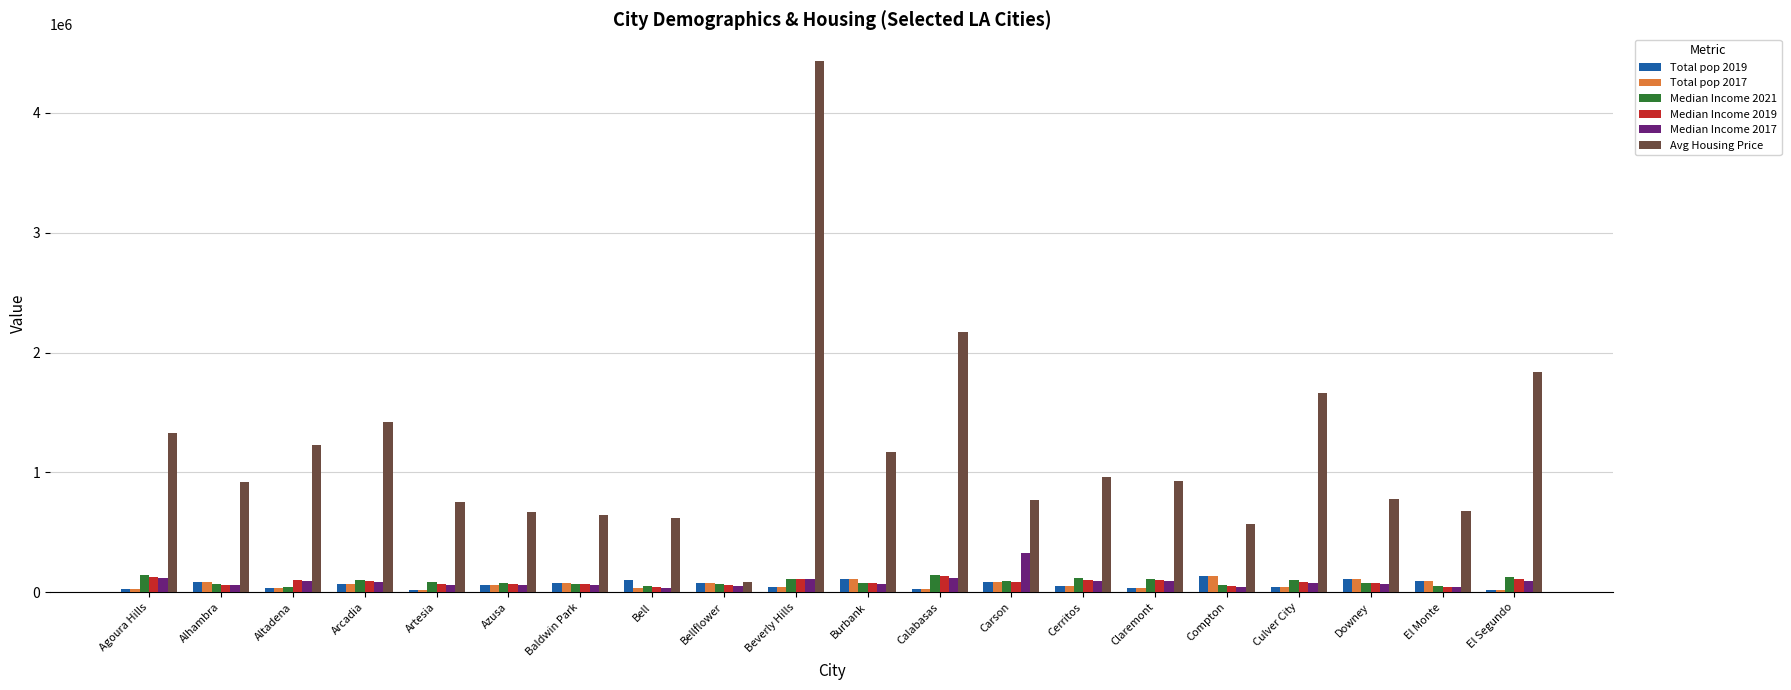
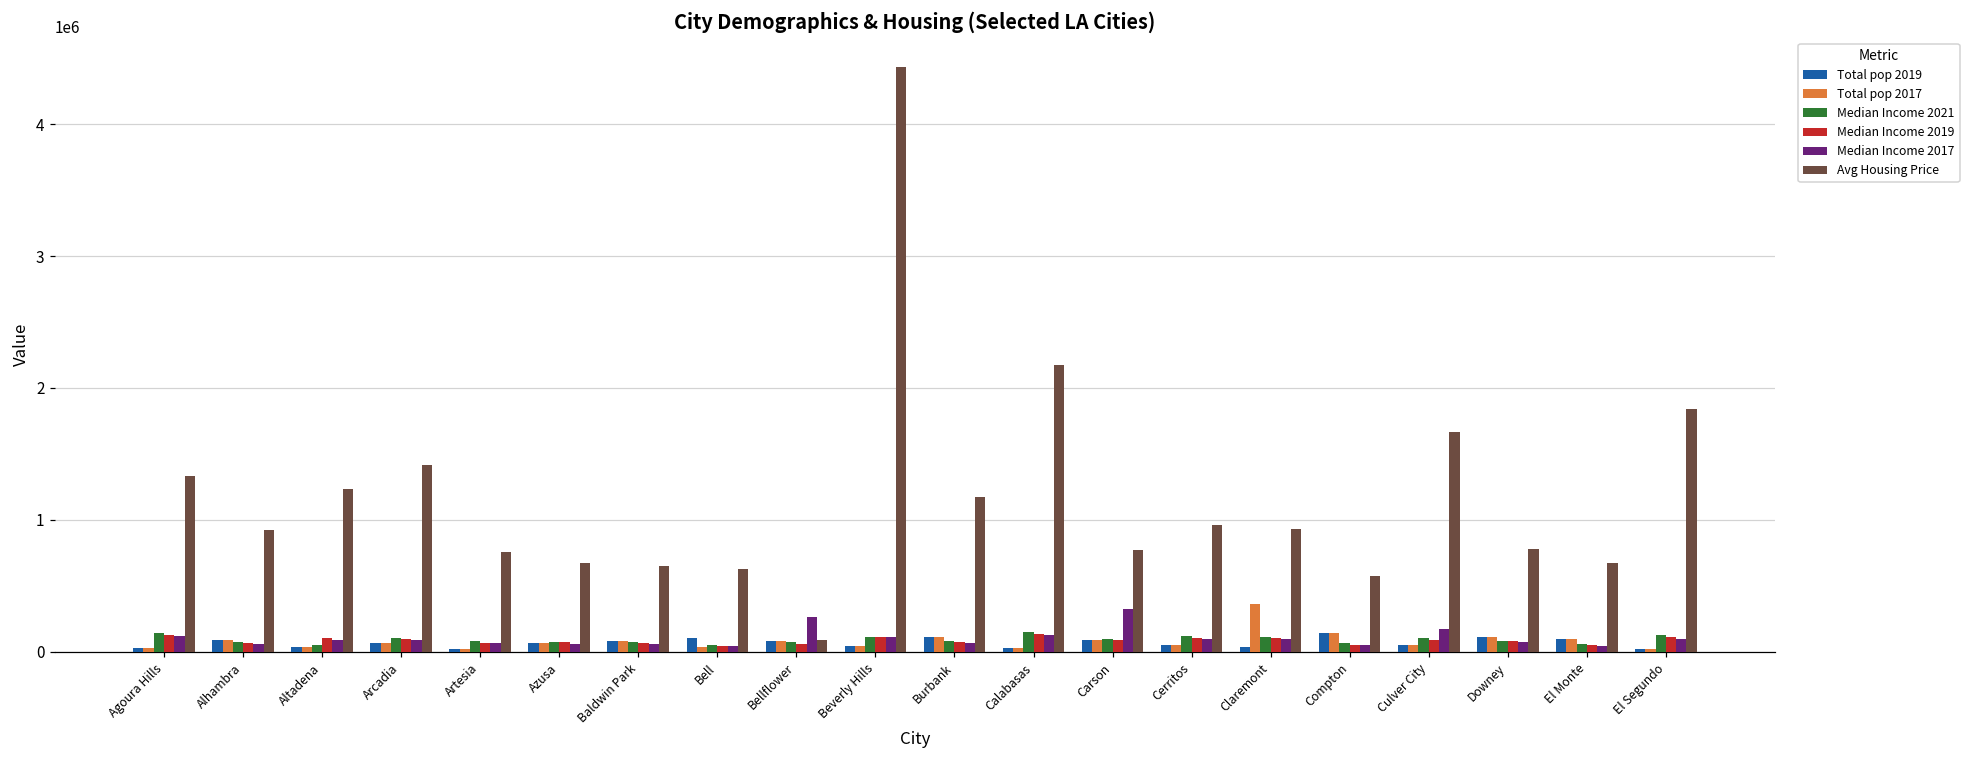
Median Income 2017, Bellflower: 50000 -> 260000
Total pop 2017, Claremont: 40000 -> 360000
Median Income 2017, Culver City: 80000 -> 170000
